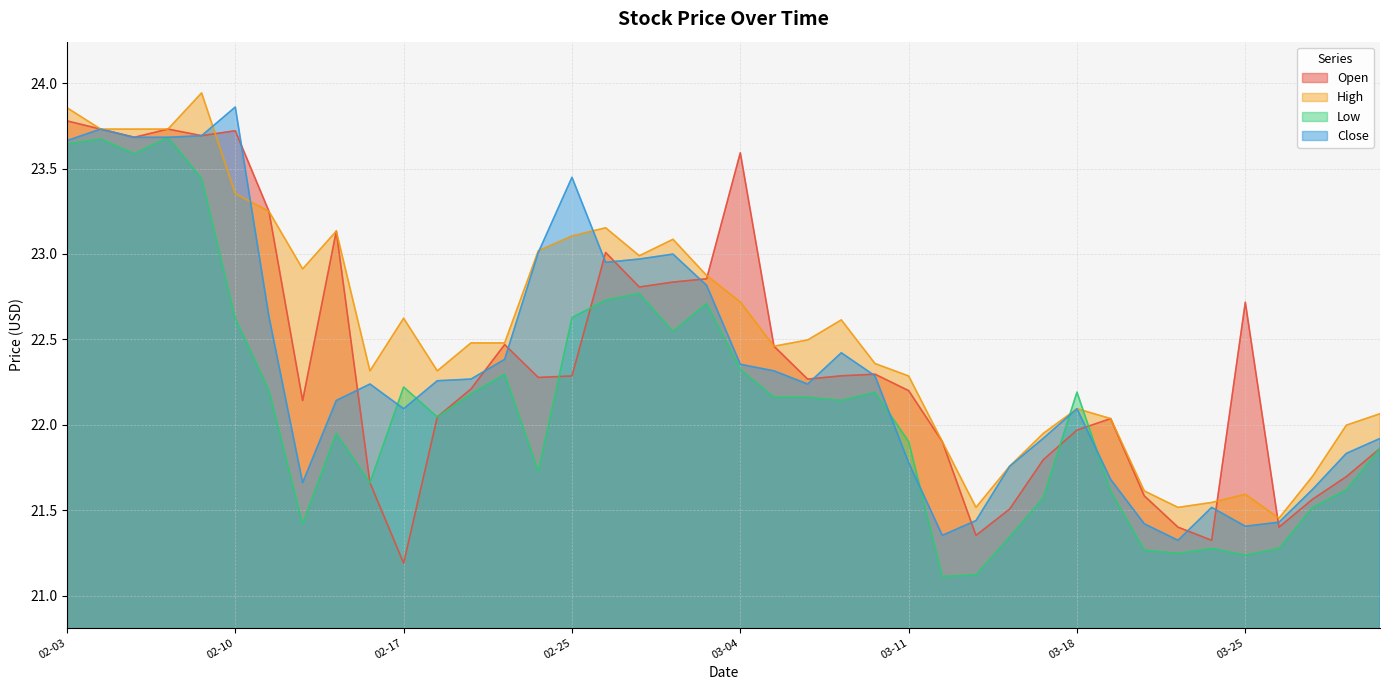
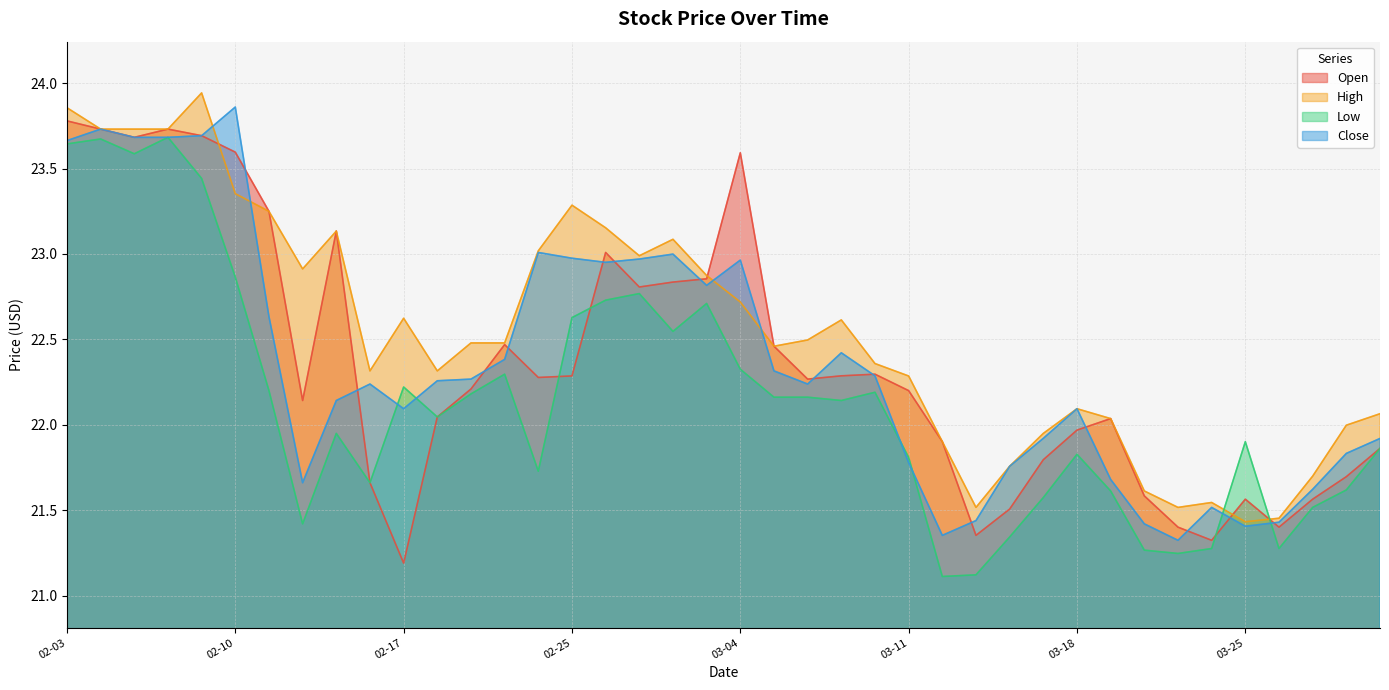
Open, 02-10: 23.72 -> 23.60
Low, 02-10: 22.62 -> 22.86
High, 02-25: 23.10 -> 23.29
Close, 02-25: 23.45 -> 22.97
Close, 03-04: 22.35 -> 22.96
Low, 03-11: 21.90 -> 21.81
Low, 03-18: 22.19 -> 21.83
Open, 03-25: 22.72 -> 21.56
High, 03-25: 21.59 -> 21.43
Low, 03-25: 21.24 -> 21.90
